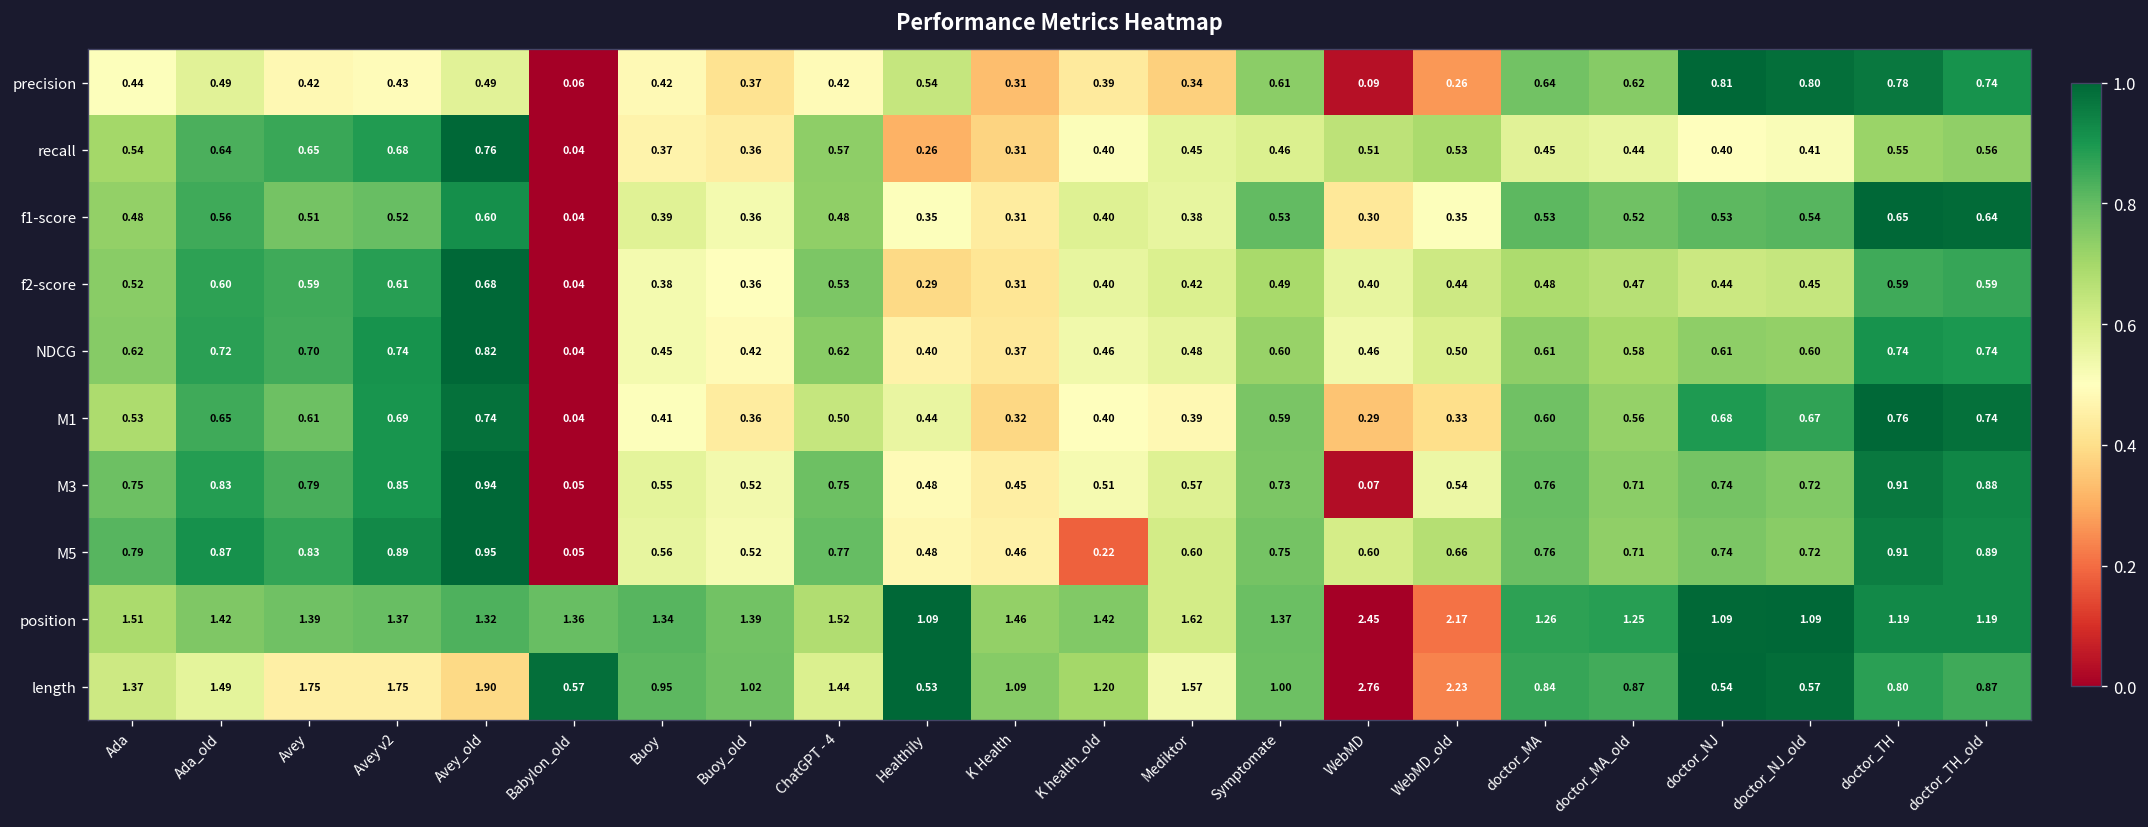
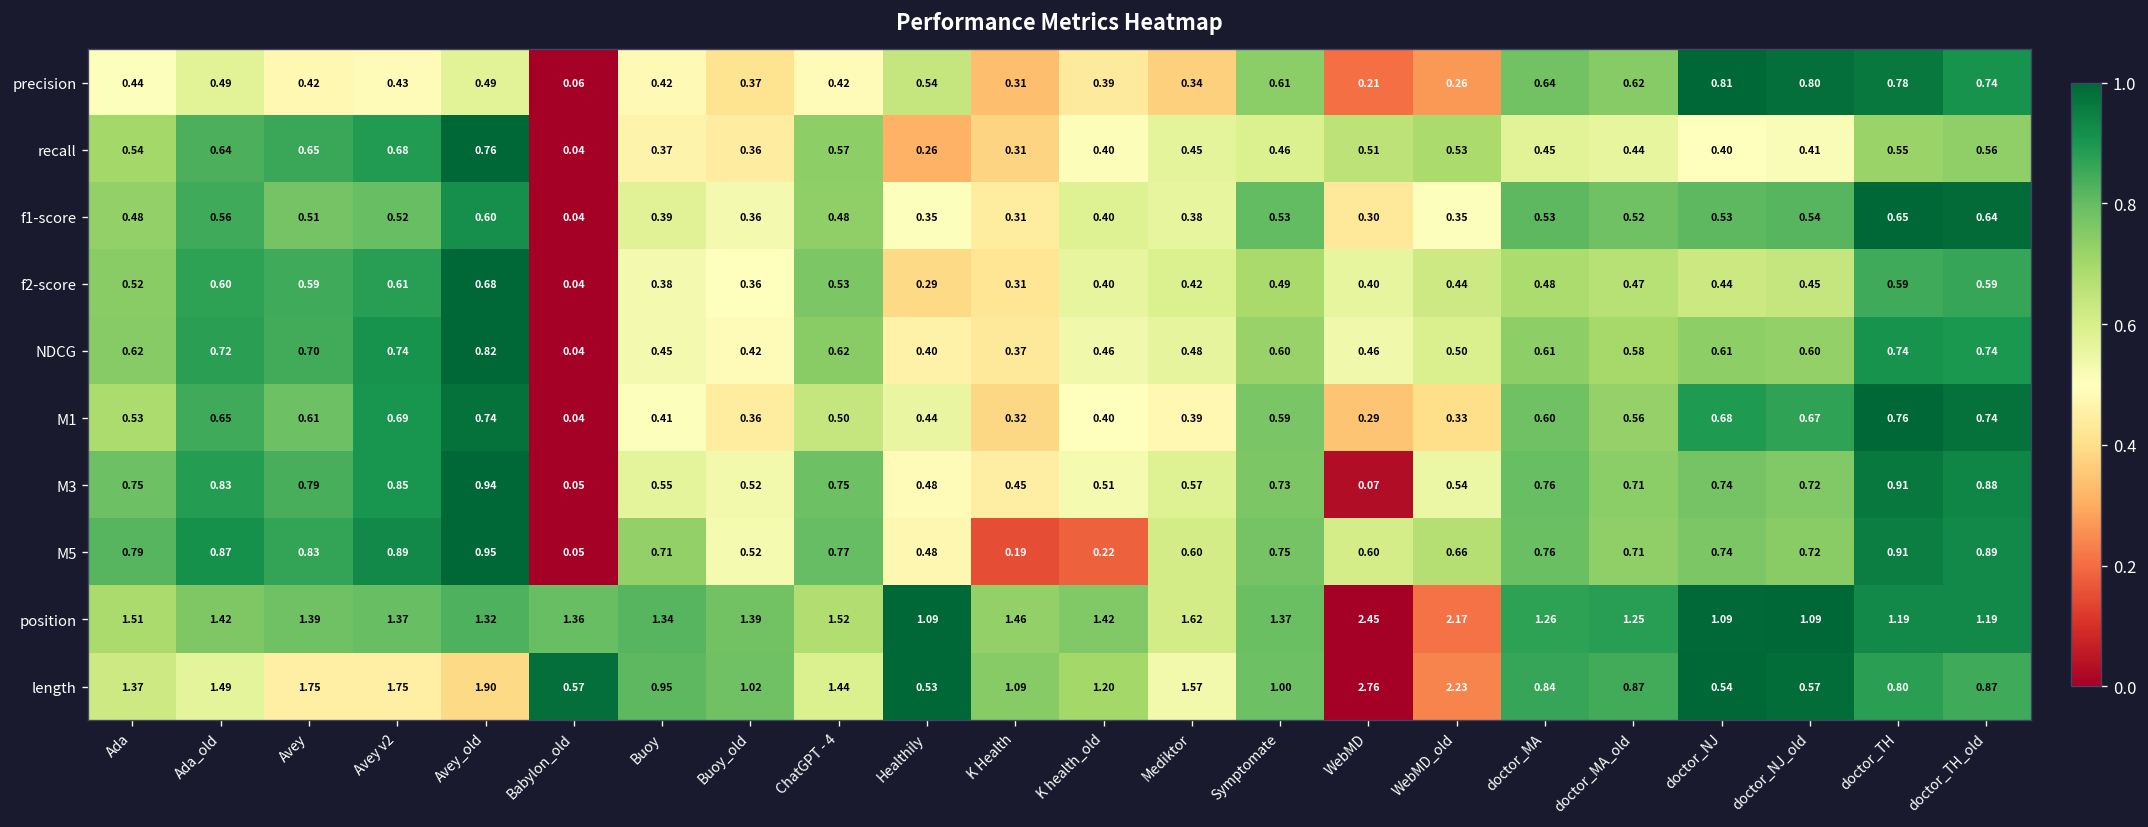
precision, WebMD: 0.09 -> 0.21
M5, Buoy: 0.56 -> 0.71
M5, K Health: 0.46 -> 0.19
